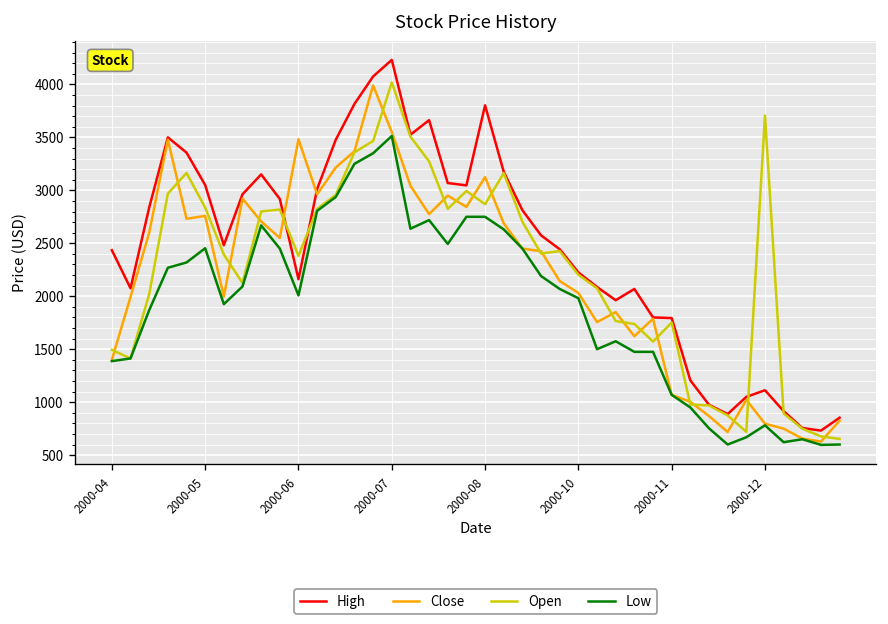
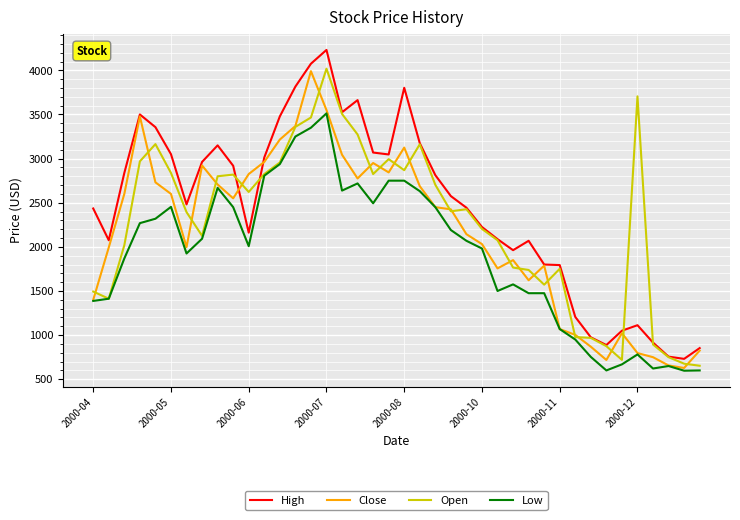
Close, 2000-05: 2800 -> 2600
Close, 2000-06: 3500 -> 2800
Open, 2000-06: 2400 -> 2600
